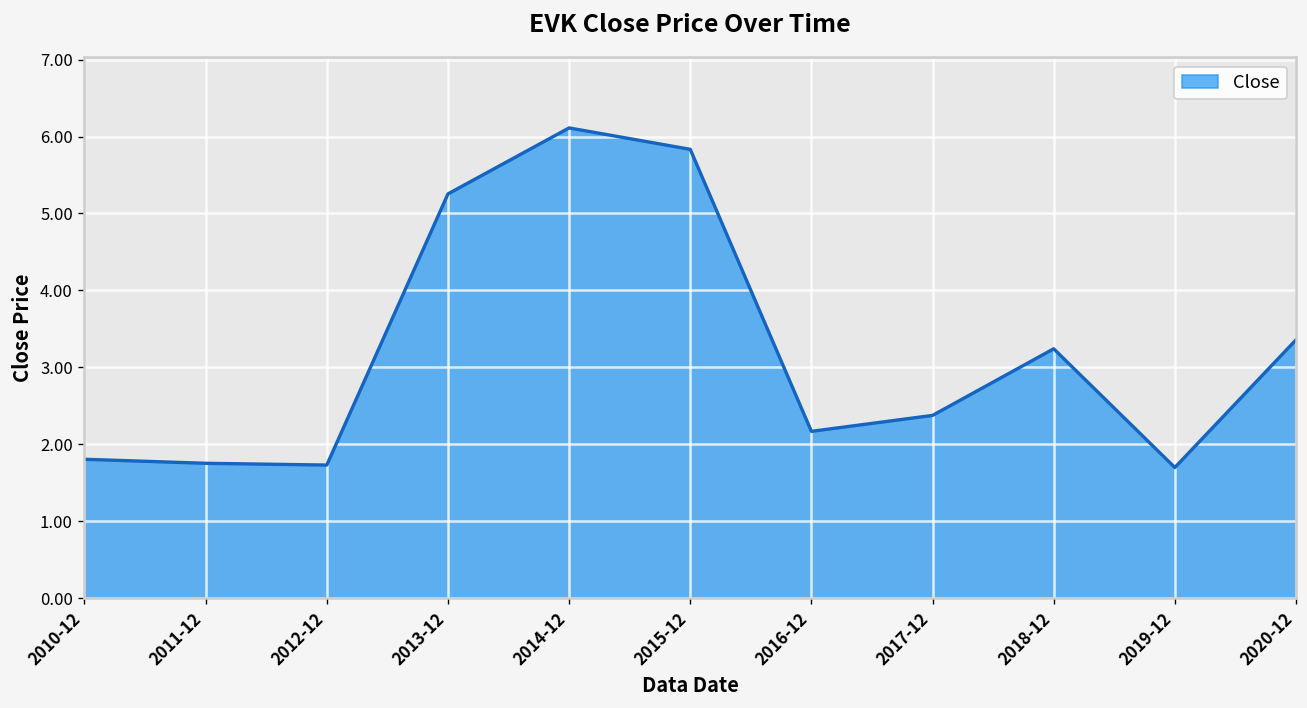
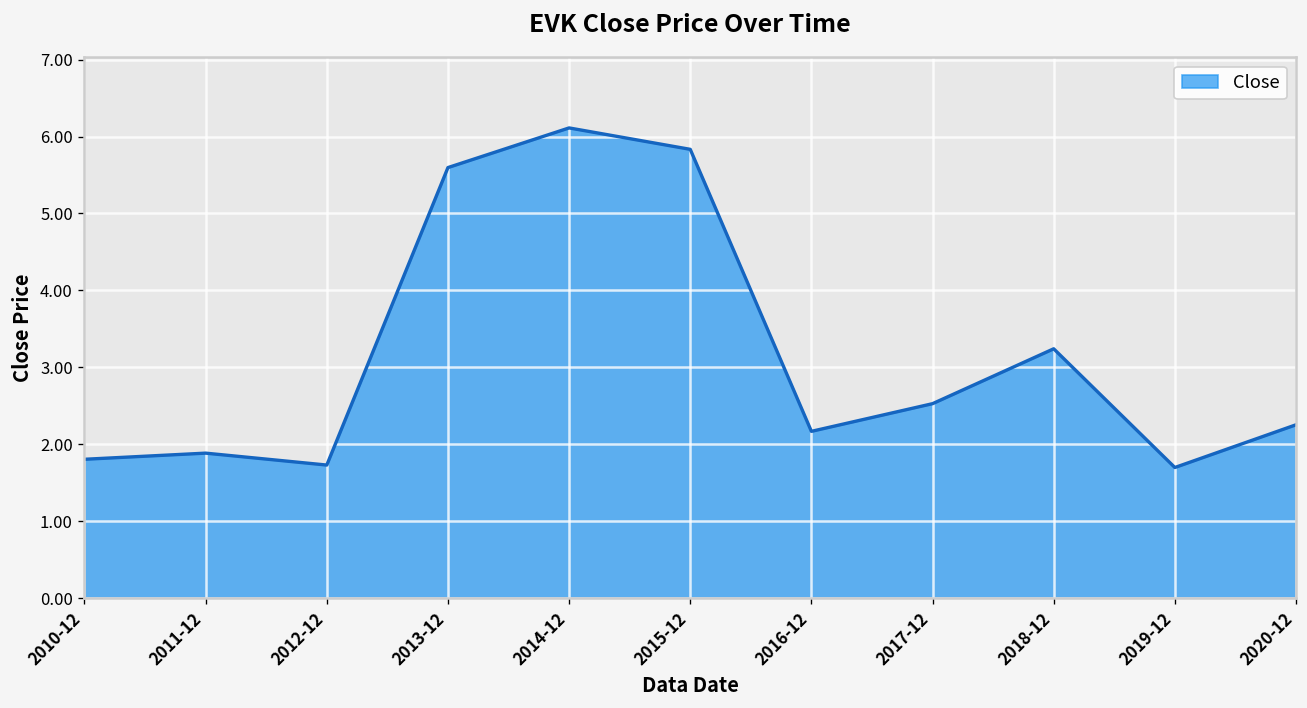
2011-12: 1.8 -> 1.9
2013-12: 5.3 -> 5.6
2017-12: 2.4 -> 2.5
2020-12: 3.4 -> 2.3
